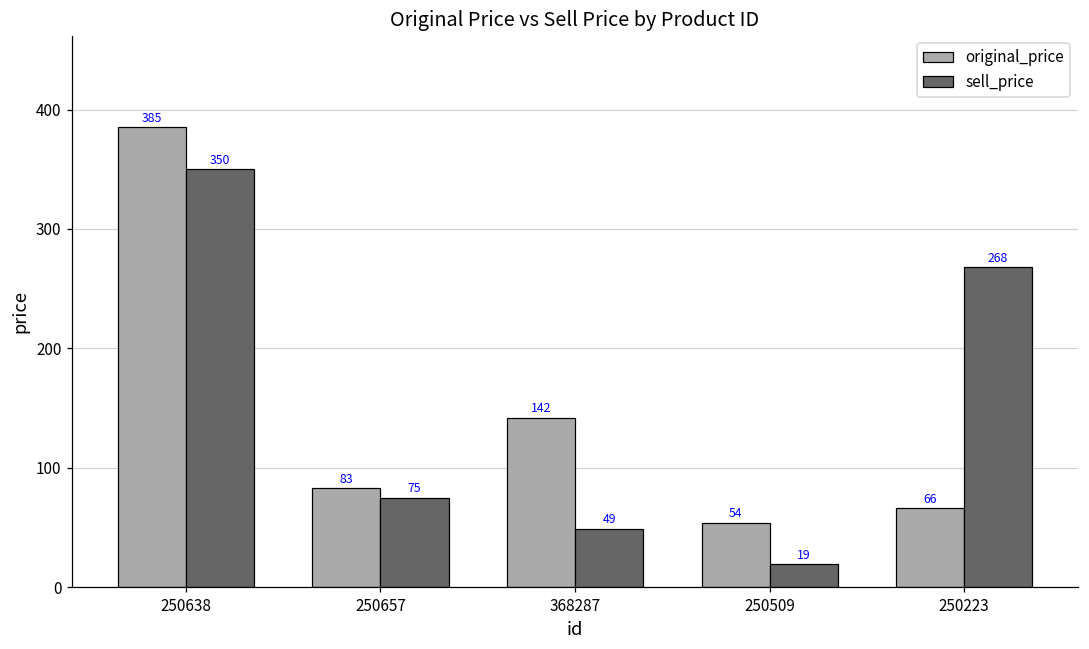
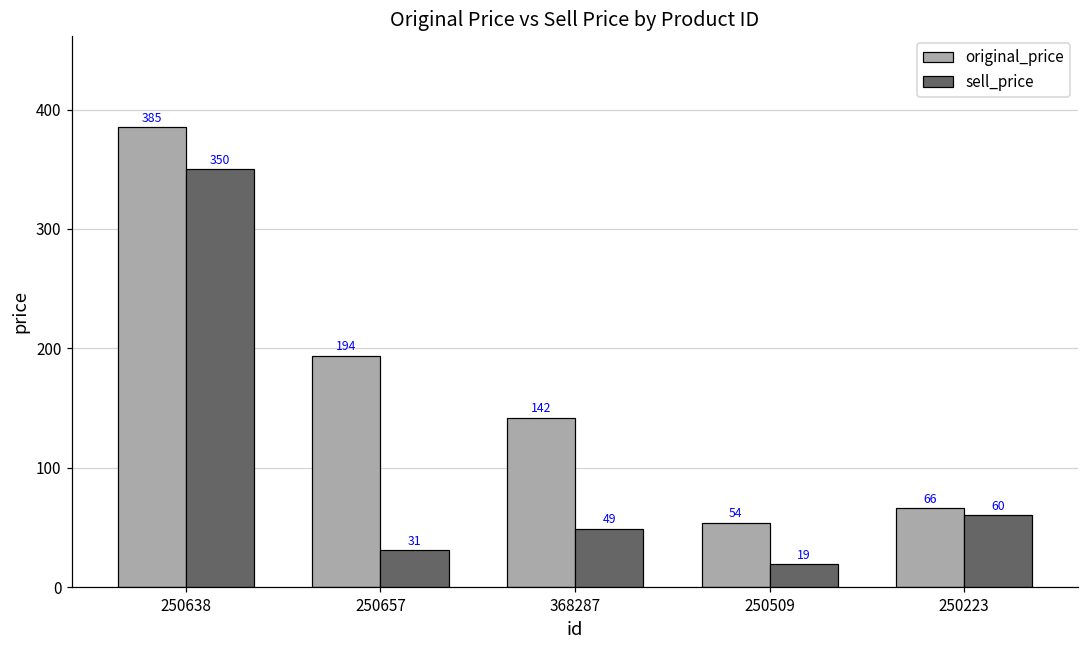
original_price, 250657: 83 -> 194
sell_price, 250657: 75 -> 31
sell_price, 250223: 268 -> 60
